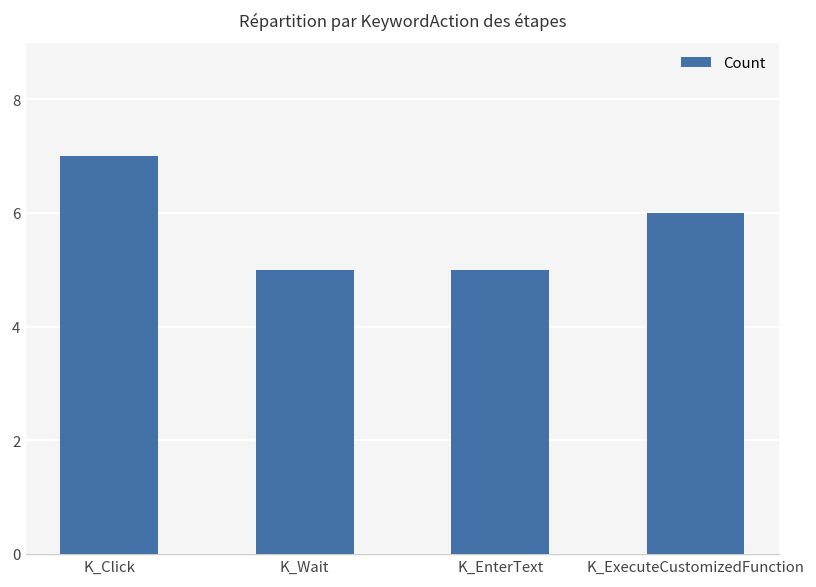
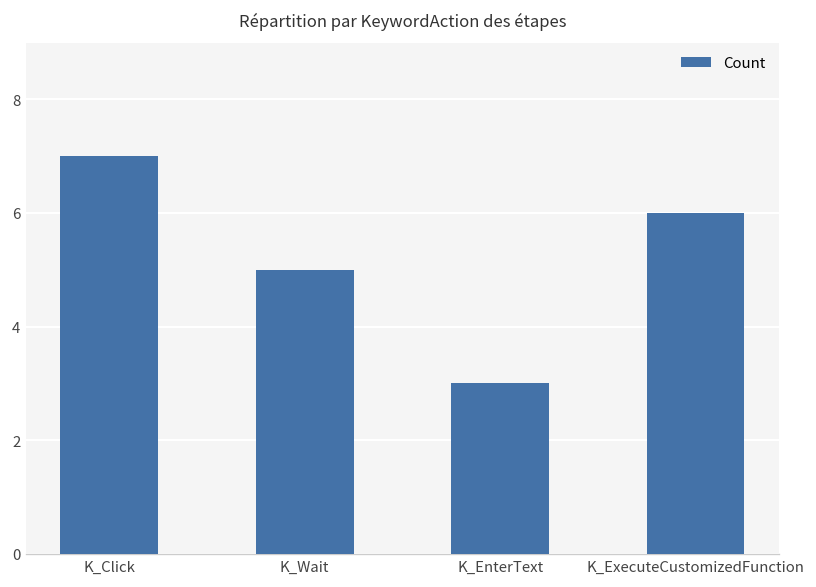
K_EnterText: 5 -> 3
